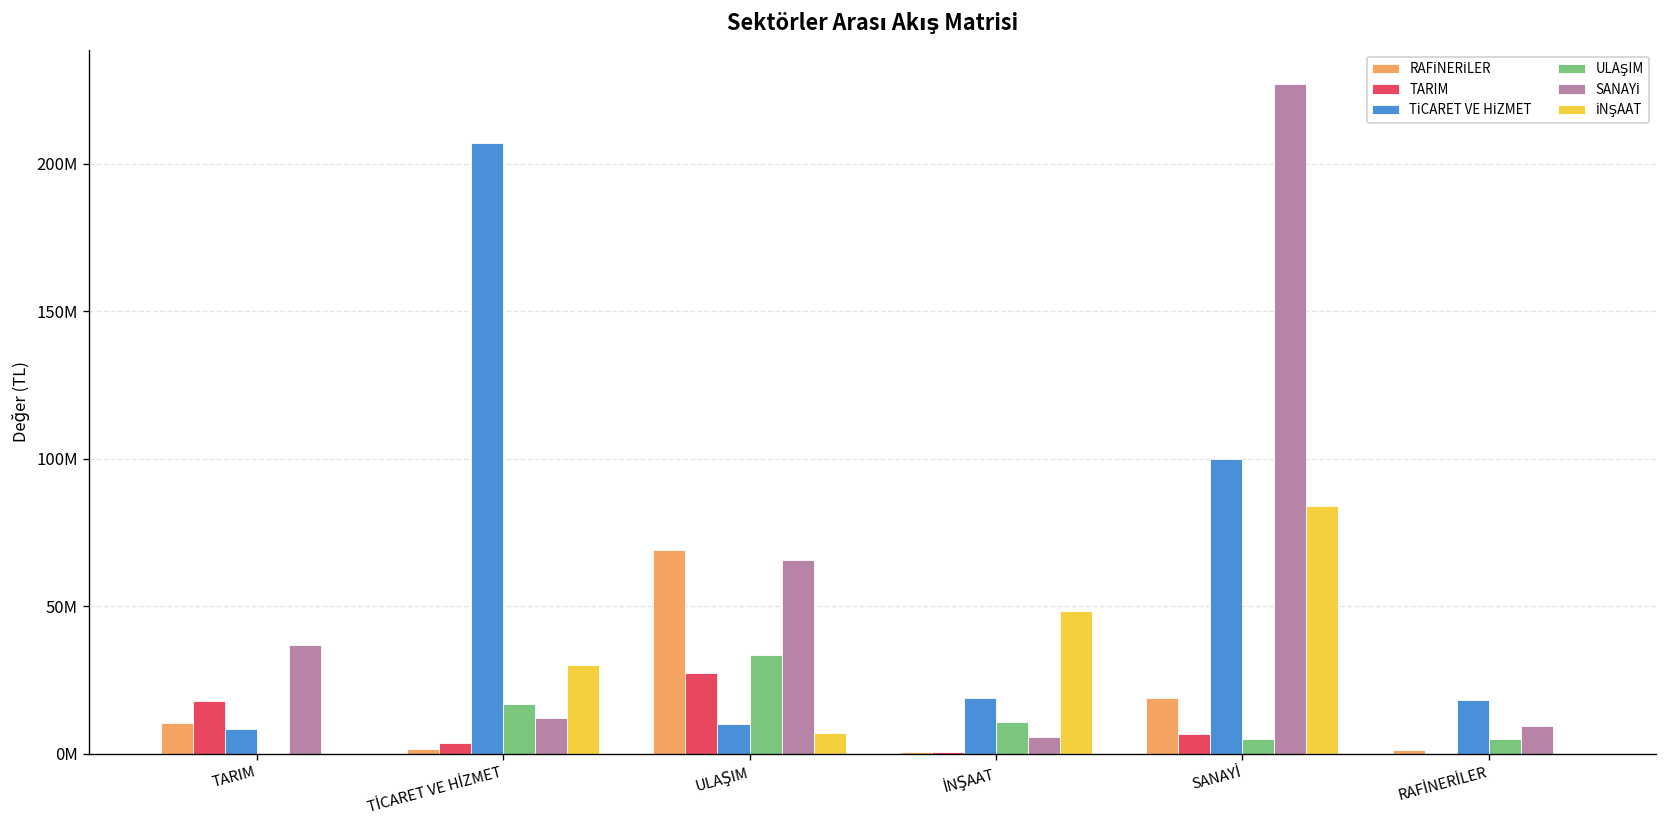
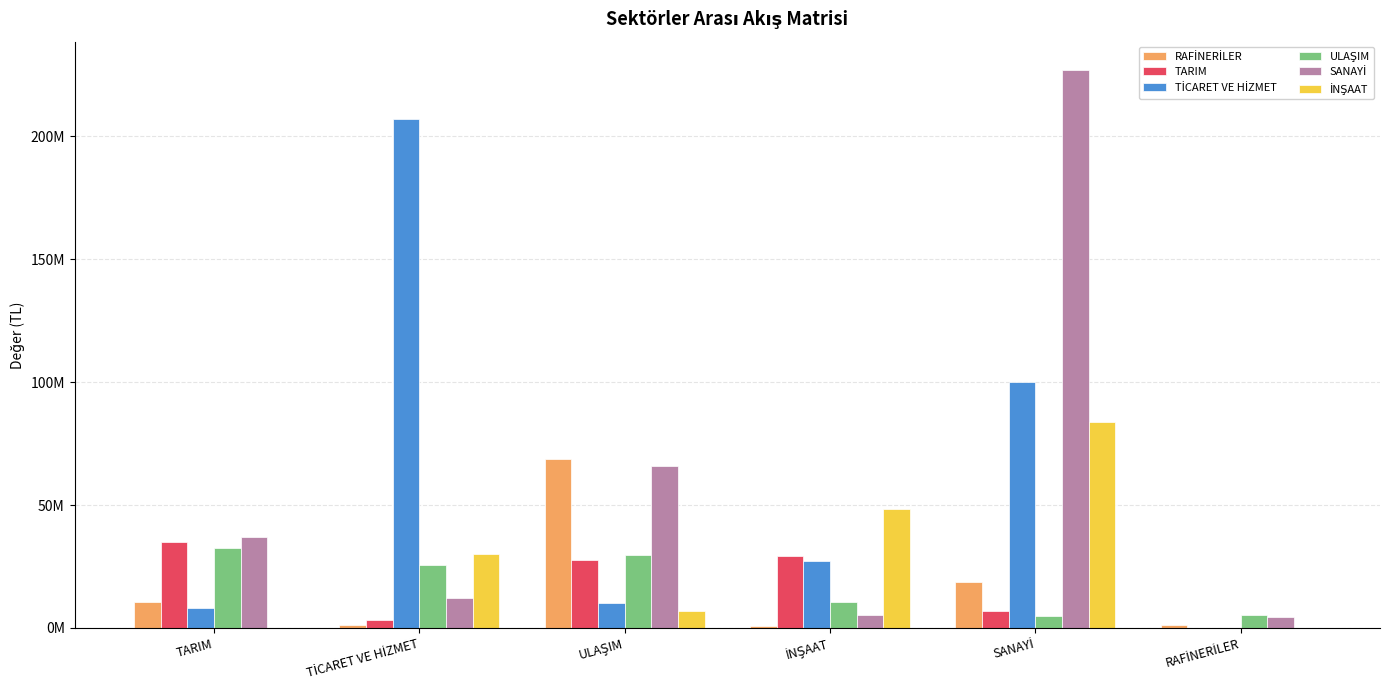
TARIM, TARIM: 18000000 -> 35000000
ULAŞIM, TARIM: 0 -> 32000000
ULAŞIM, TİCARET VE HİZMET: 17000000 -> 26000000
ULAŞIM, ULAŞIM: 34000000 -> 30000000
TARIM, İNŞAAT: 1000000 -> 29000000
TİCARET VE HİZMET, İNŞAAT: 19000000 -> 27000000
TİCARET VE HİZMET, RAFİNERİLER: 18000000 -> 0
SANAYİ, RAFİNERİLER: 9000000 -> 5000000
